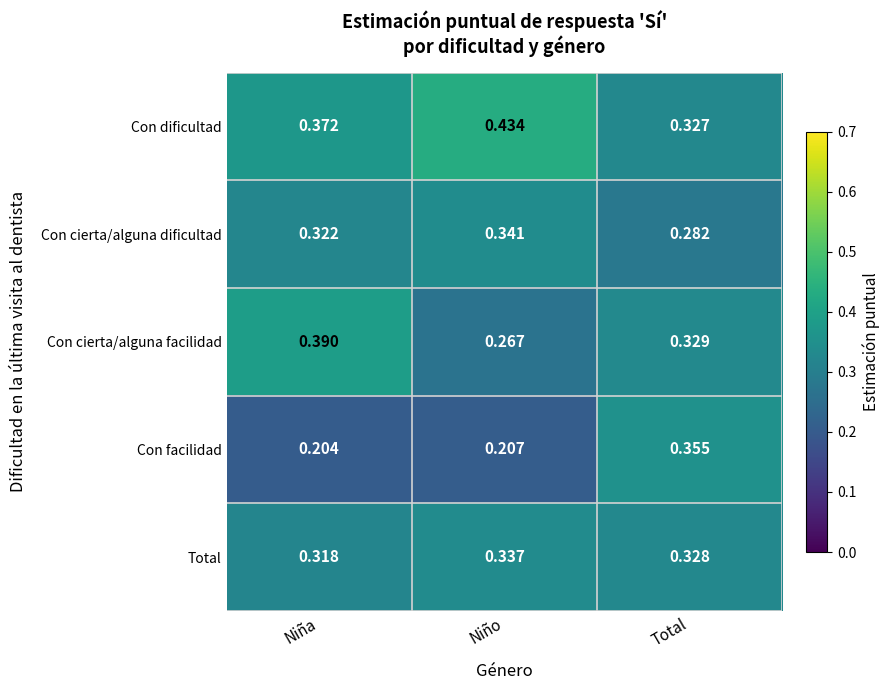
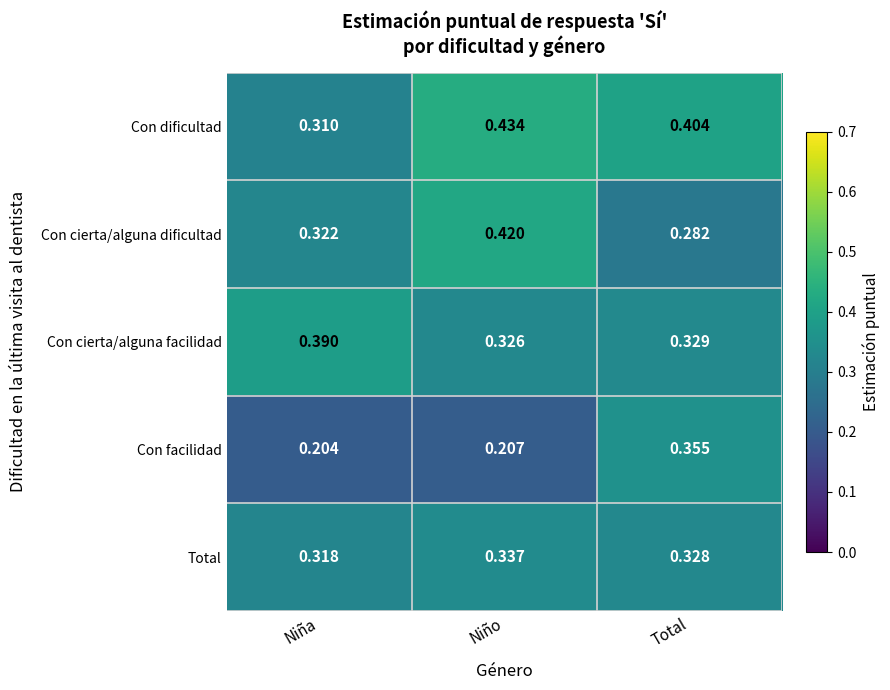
Con dificultad, Niña: 0.372 -> 0.310
Con dificultad, Total: 0.327 -> 0.404
Con cierta/alguna dificultad, Niño: 0.341 -> 0.420
Con cierta/alguna facilidad, Niño: 0.267 -> 0.326
